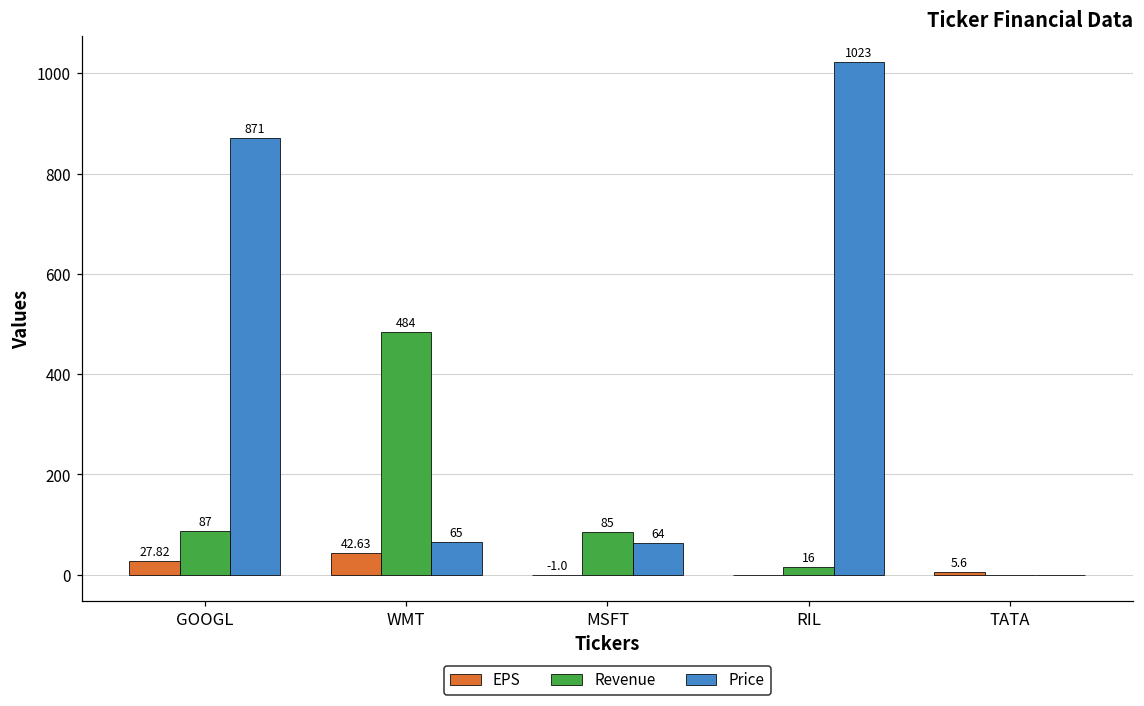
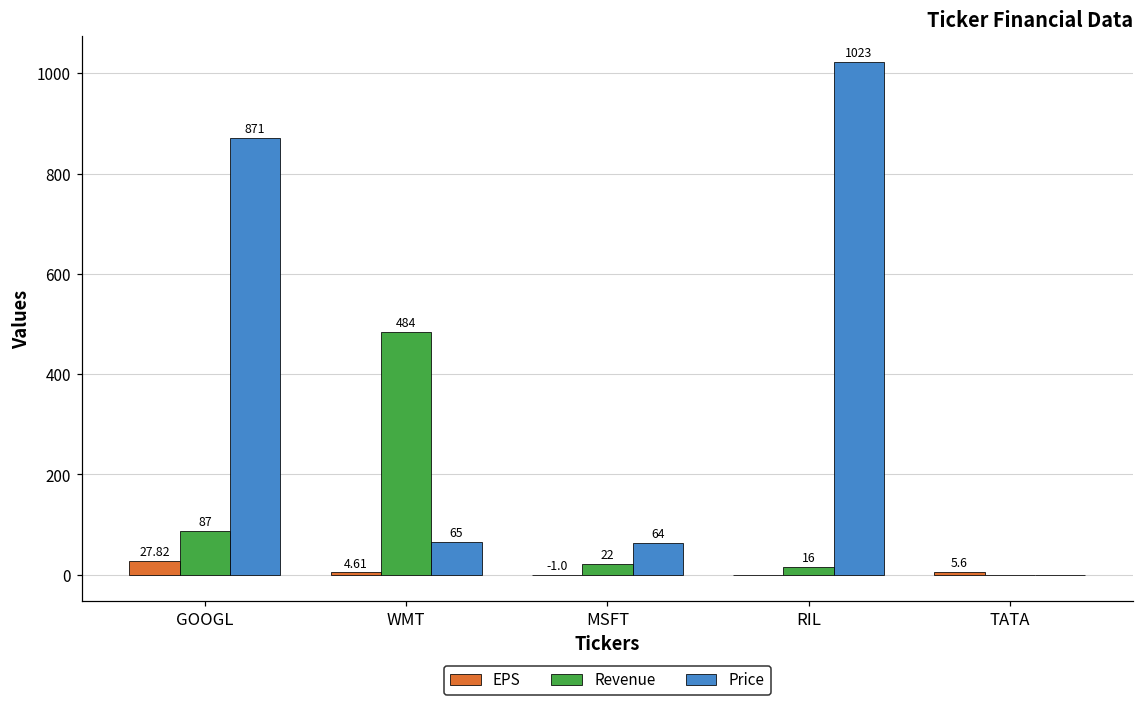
EPS, WMT: 42.63 -> 4.61
Revenue, MSFT: 85 -> 22
